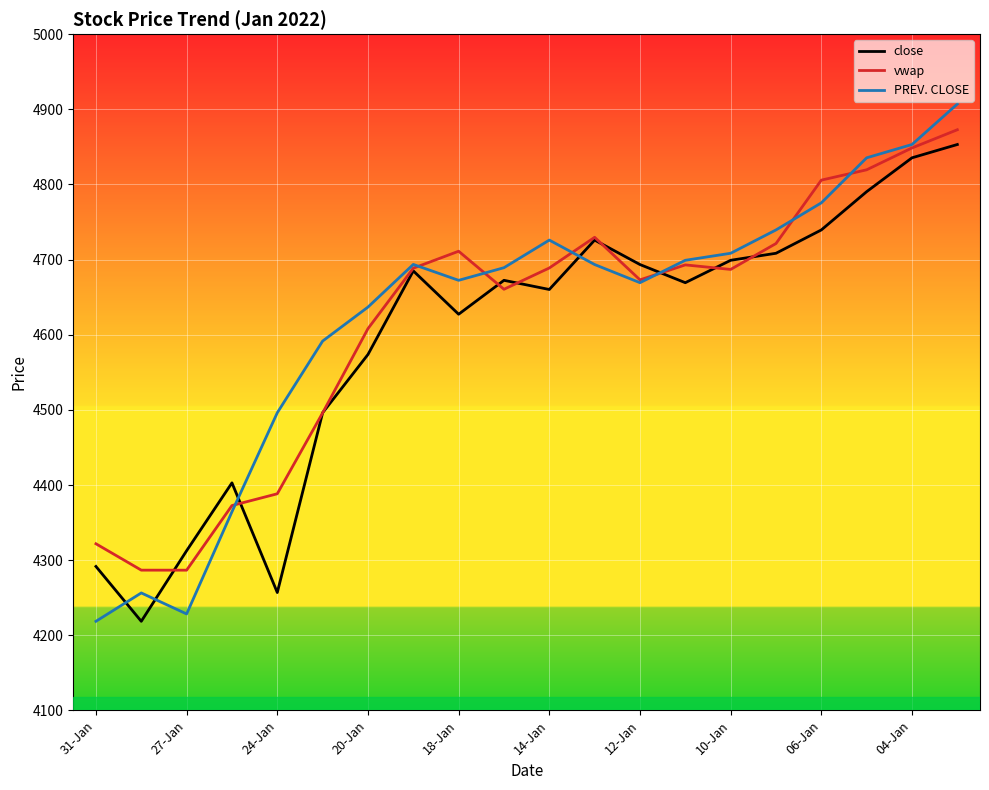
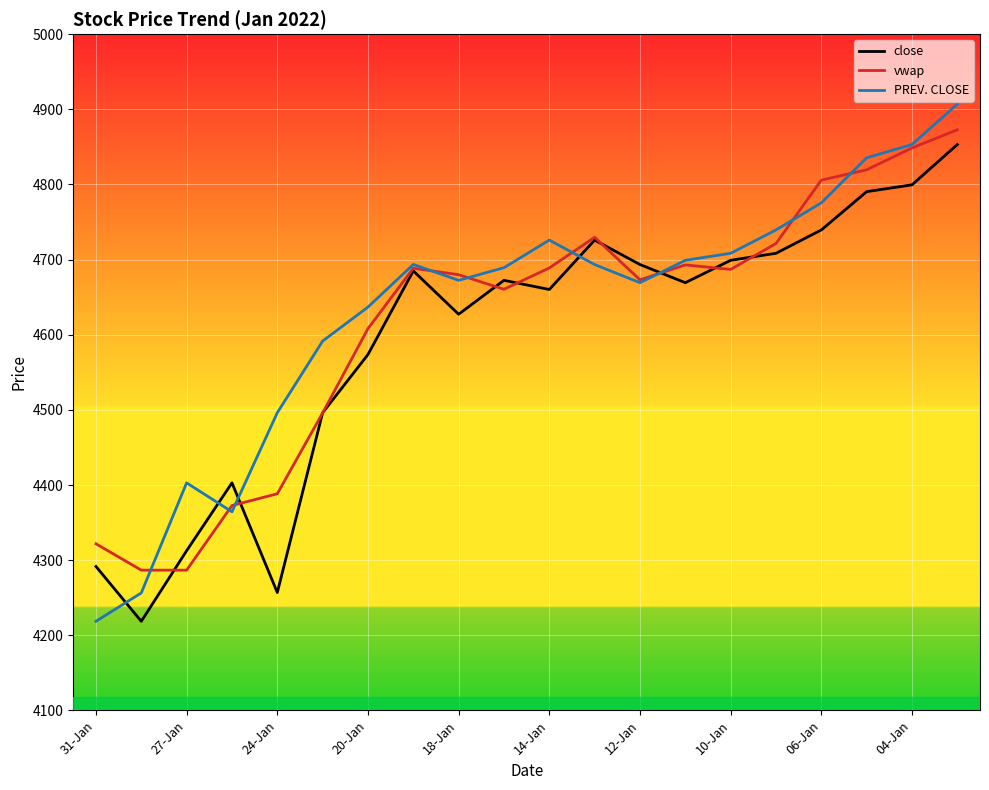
PREV. CLOSE, 27-Jan: 4230 -> 4400
vwap, 18-Jan: 4710 -> 4680
close, 04-Jan: 4840 -> 4800
